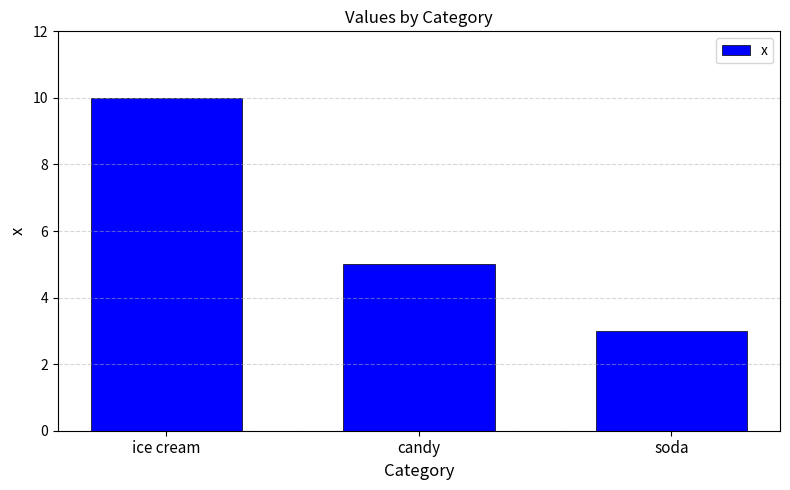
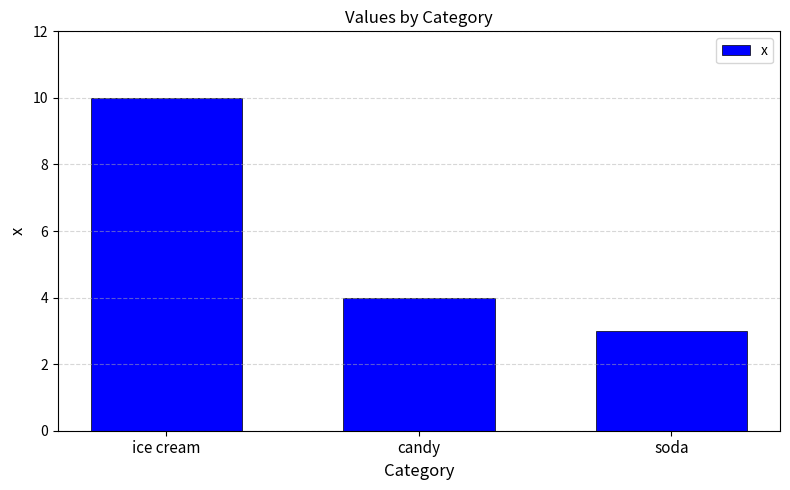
candy: 5 -> 4
